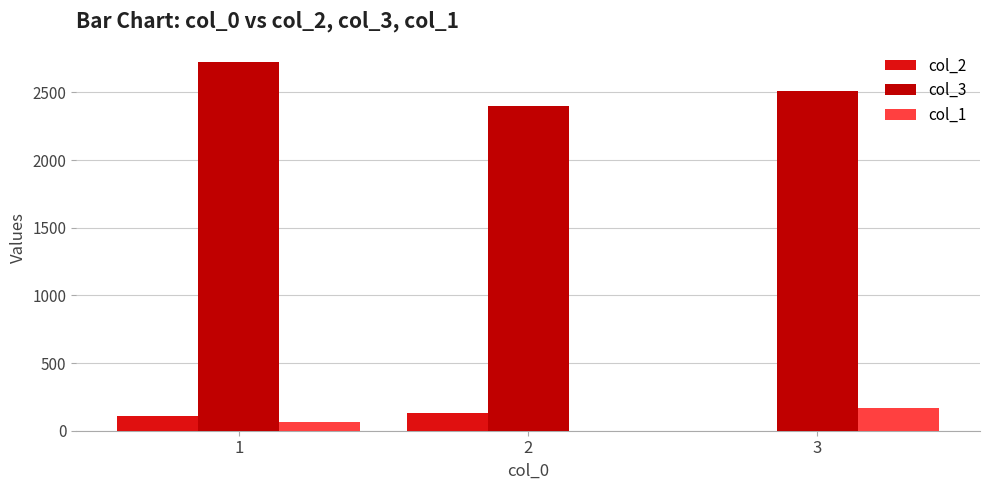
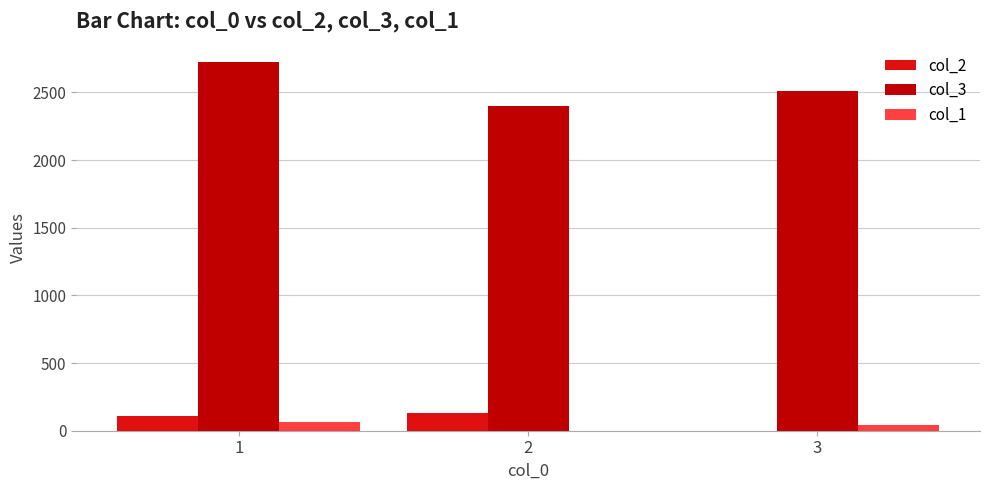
col_1, 3: 170 -> 40
